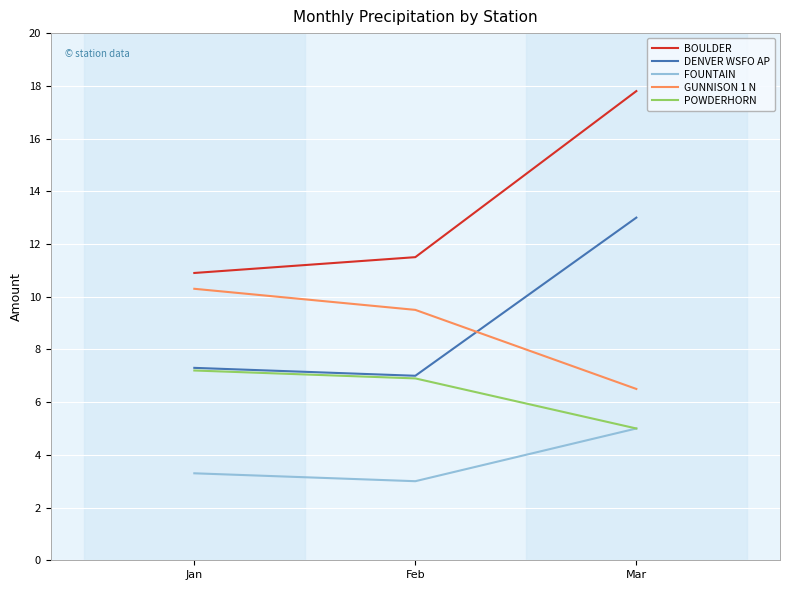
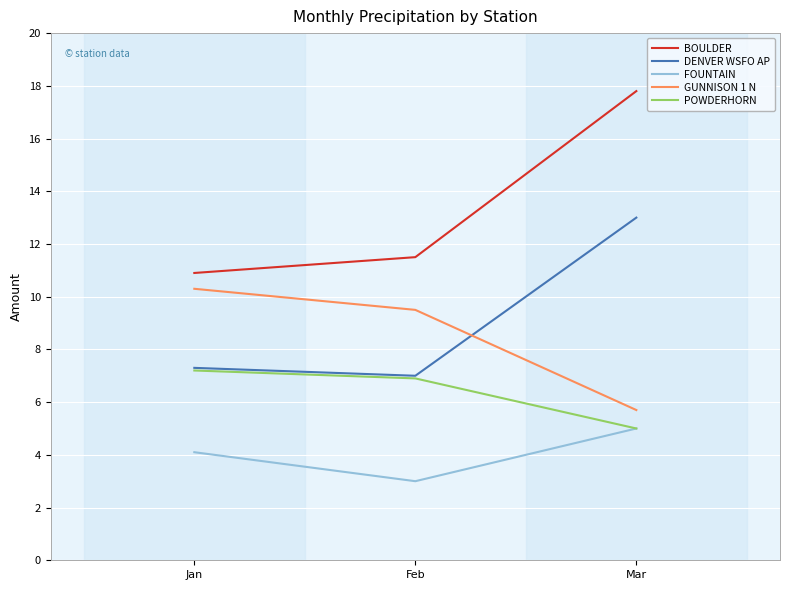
FOUNTAIN, Jan: 3.3 -> 4.1
GUNNISON 1 N, Mar: 6.5 -> 5.7
